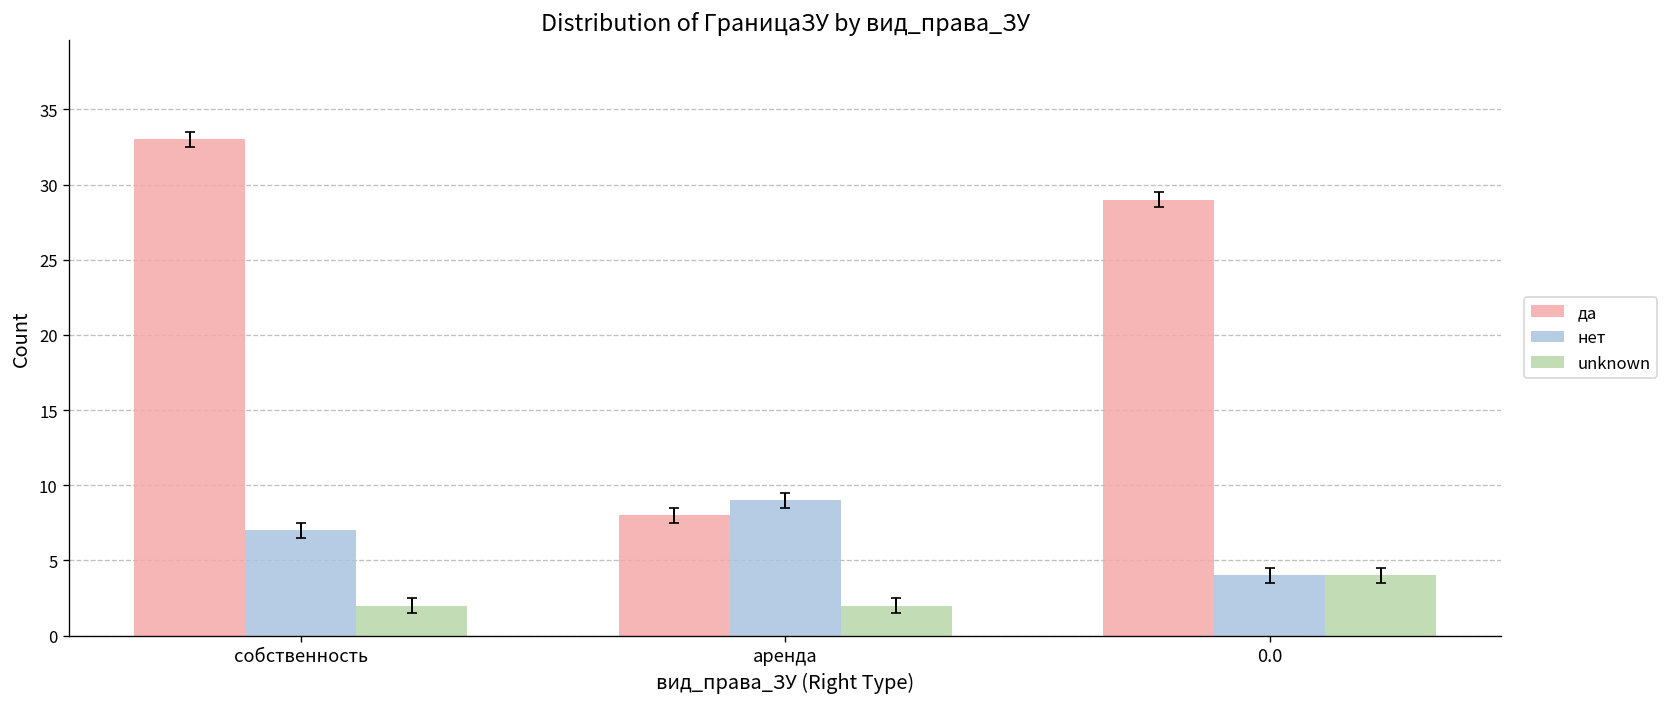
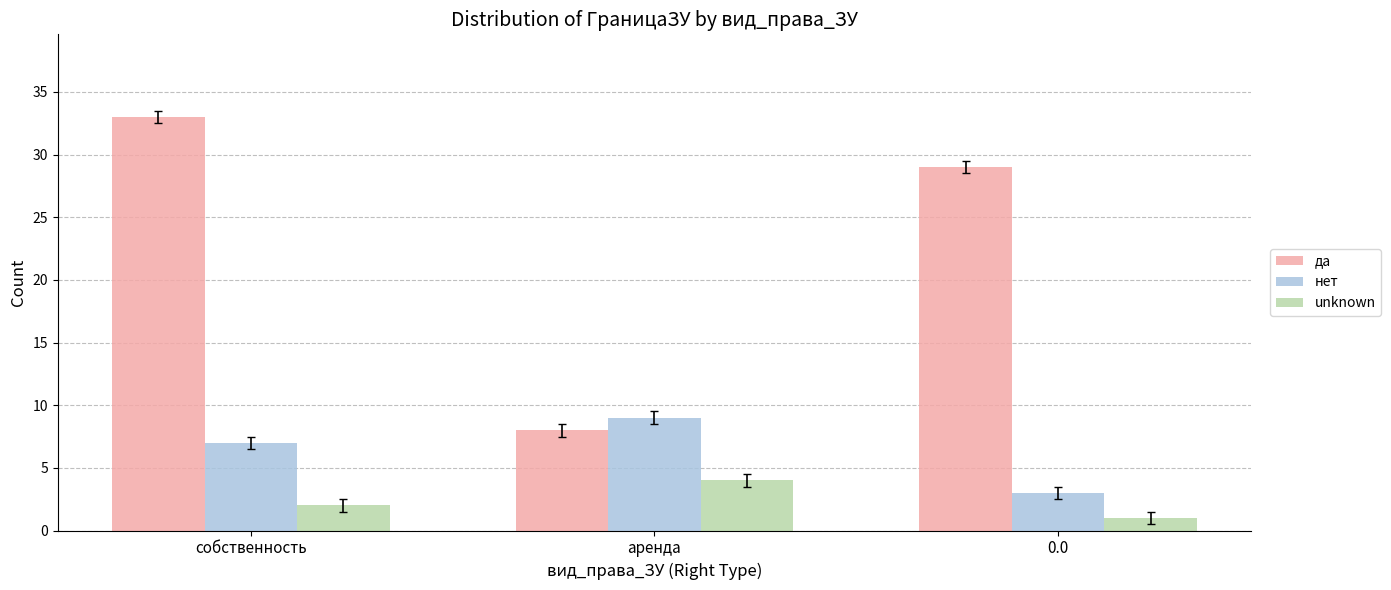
unknown, аренда: 2 -> 4
нет, 0.0: 4 -> 3
unknown, 0.0: 4 -> 1
